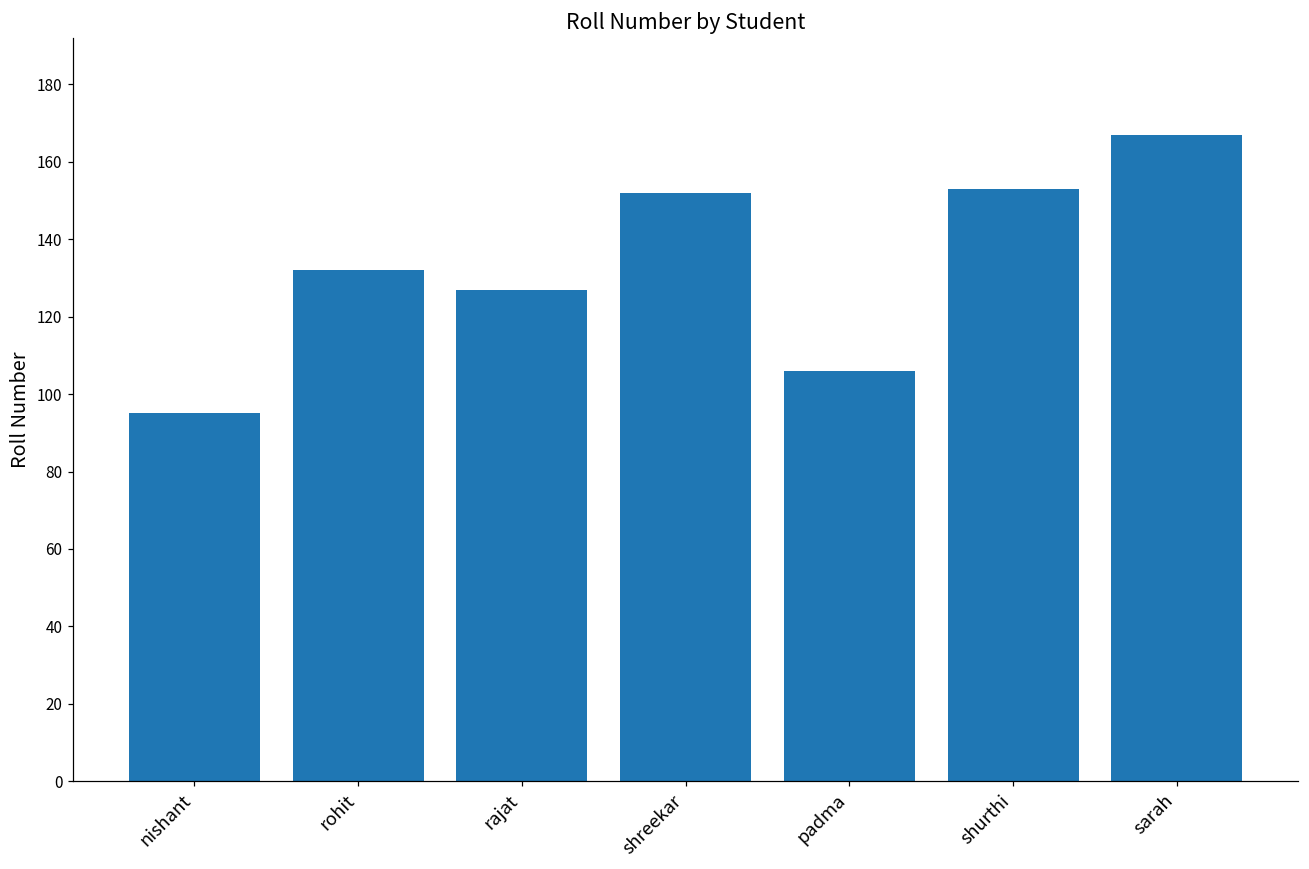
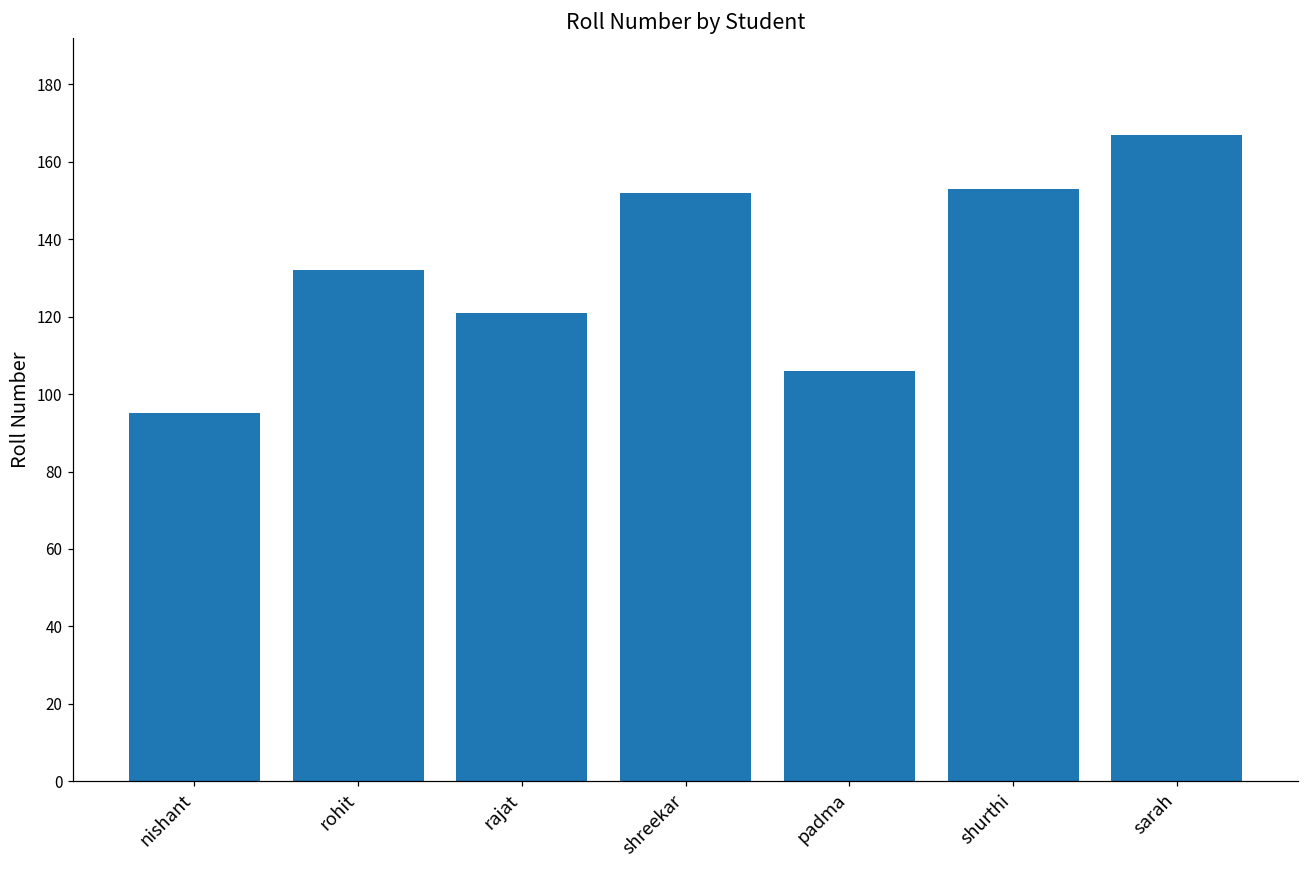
rajat: 127 -> 121
